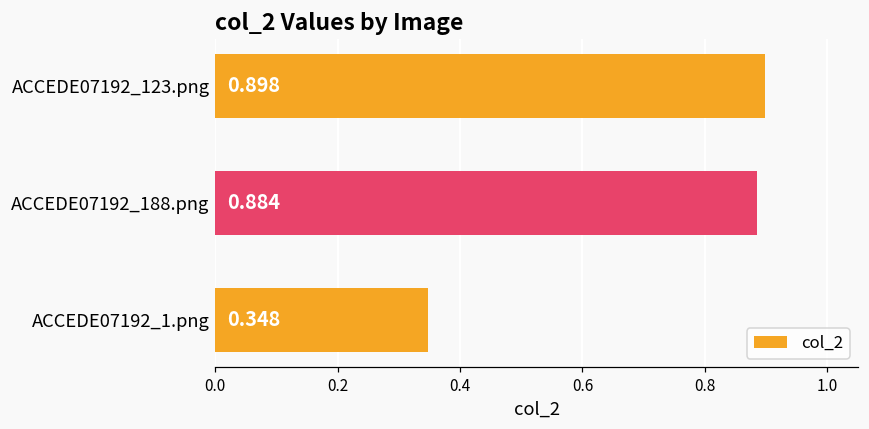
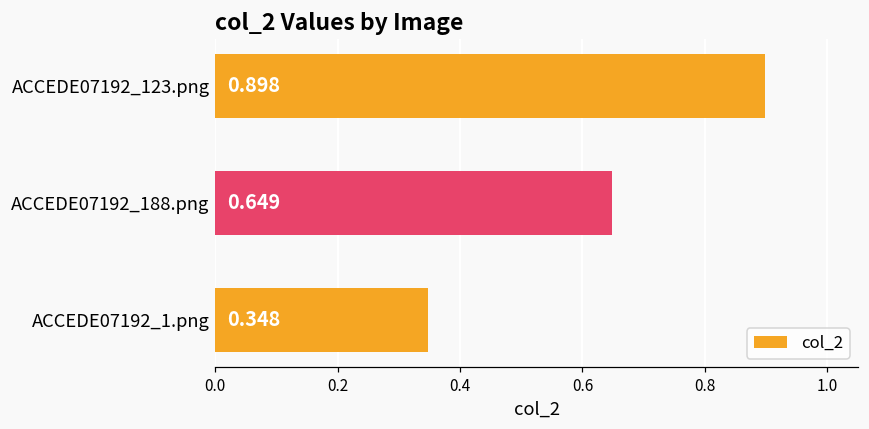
ACCEDE07192_188.png: 0.884 -> 0.649
